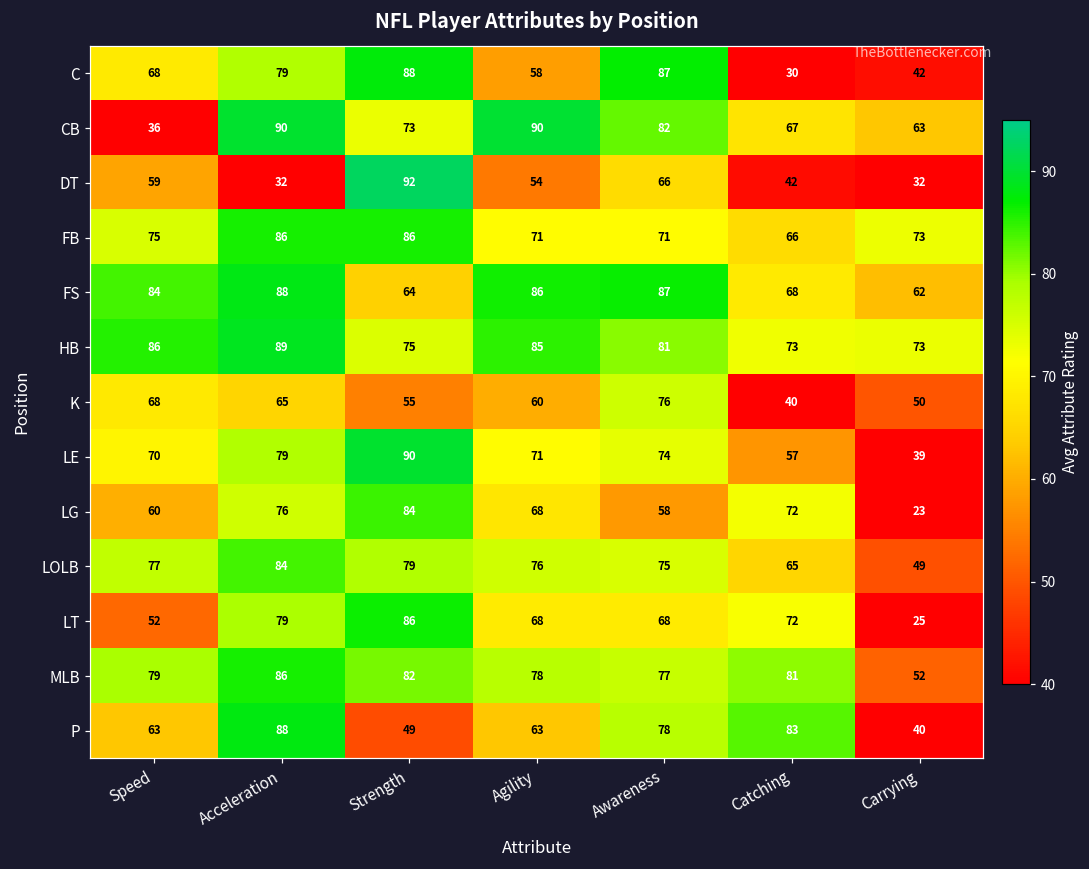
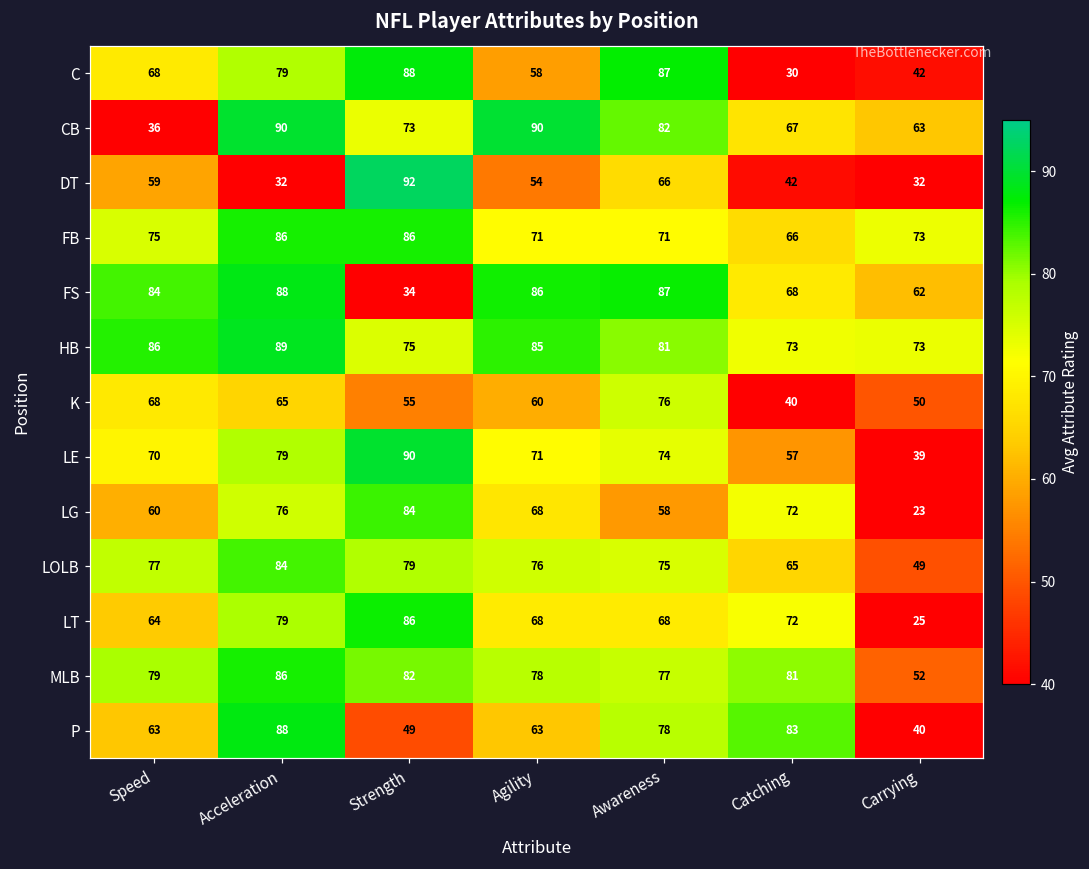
FS, Strength: 64 -> 34
LT, Speed: 52 -> 64
